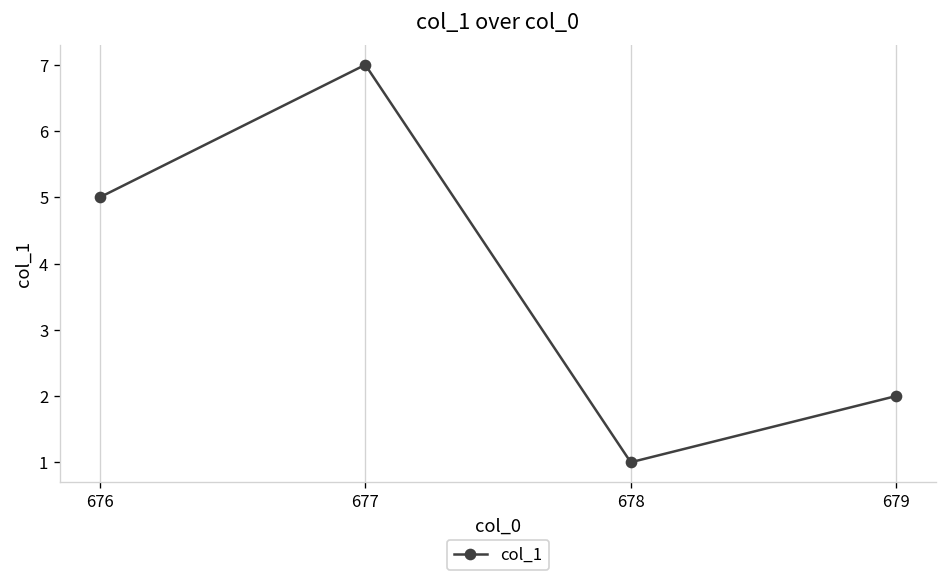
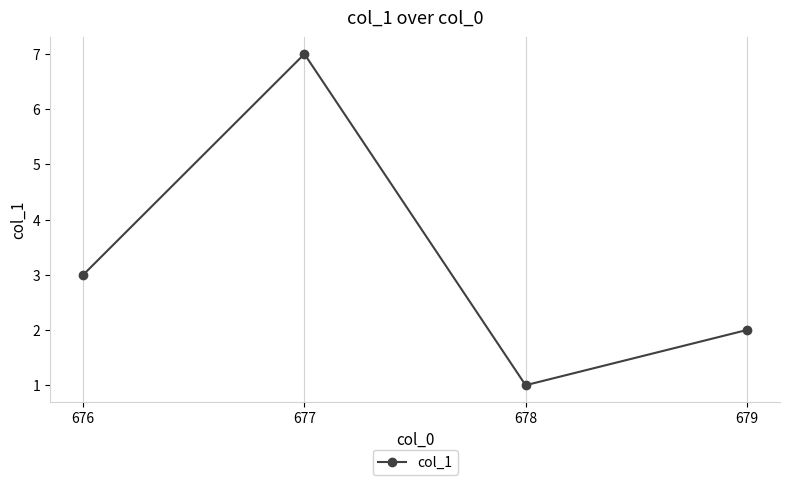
676: 5 -> 3
